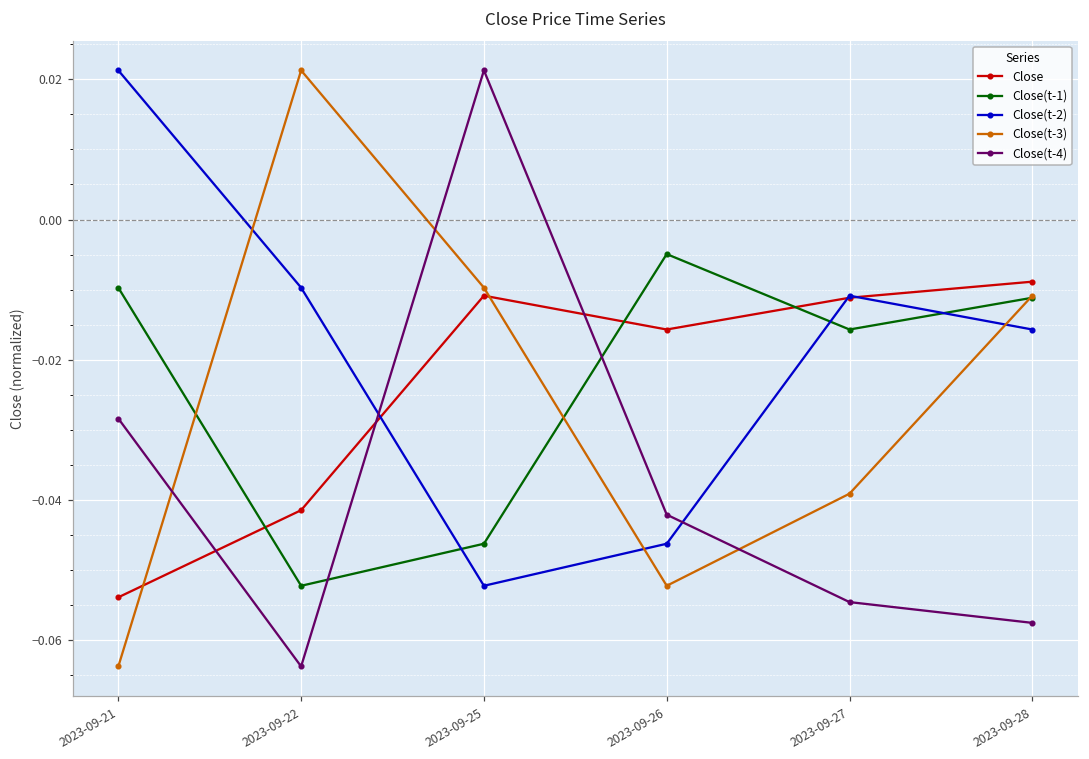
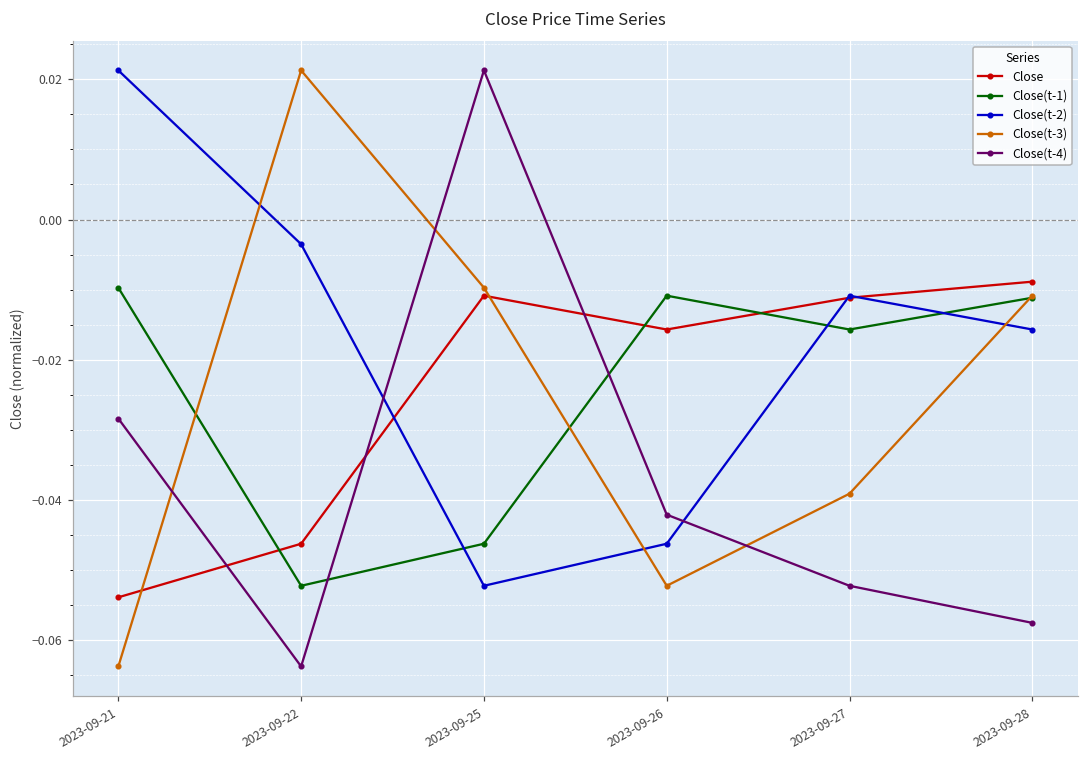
Close, 2023-09-22: -0.041 -> -0.046
Close(t-2), 2023-09-22: -0.010 -> -0.004
Close(t-1), 2023-09-26: -0.005 -> -0.011
Close(t-4), 2023-09-27: -0.055 -> -0.052
